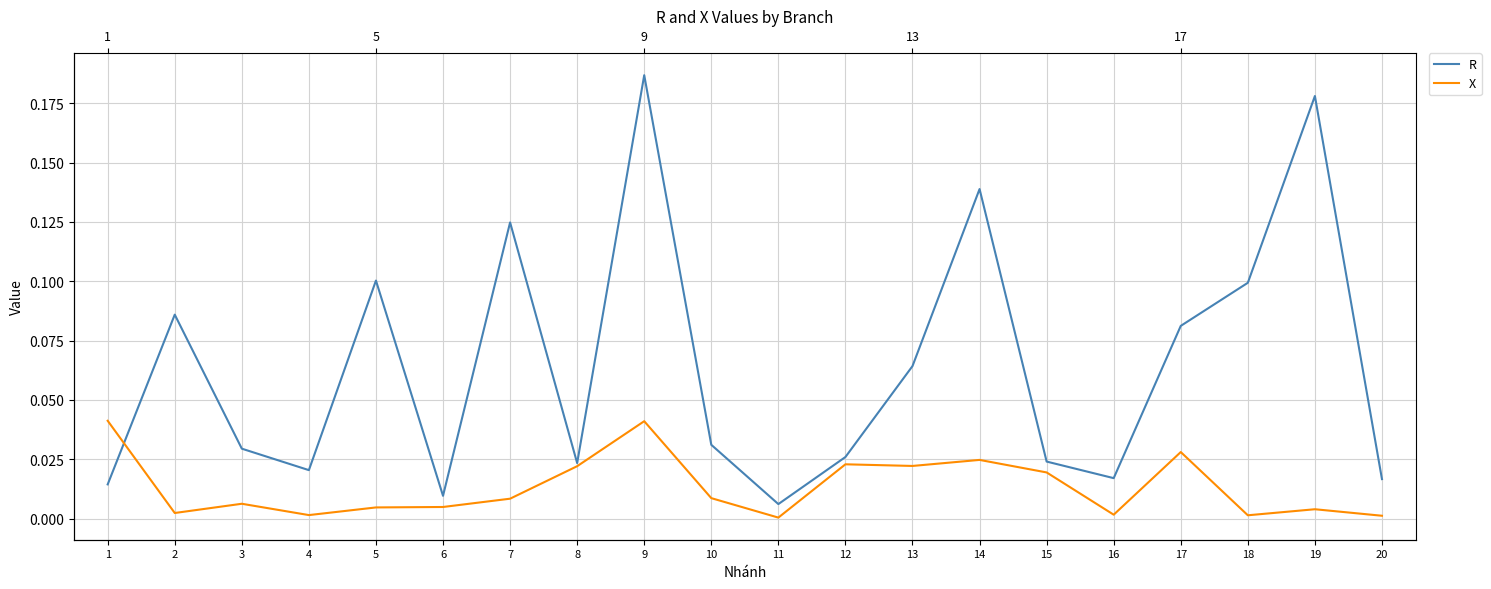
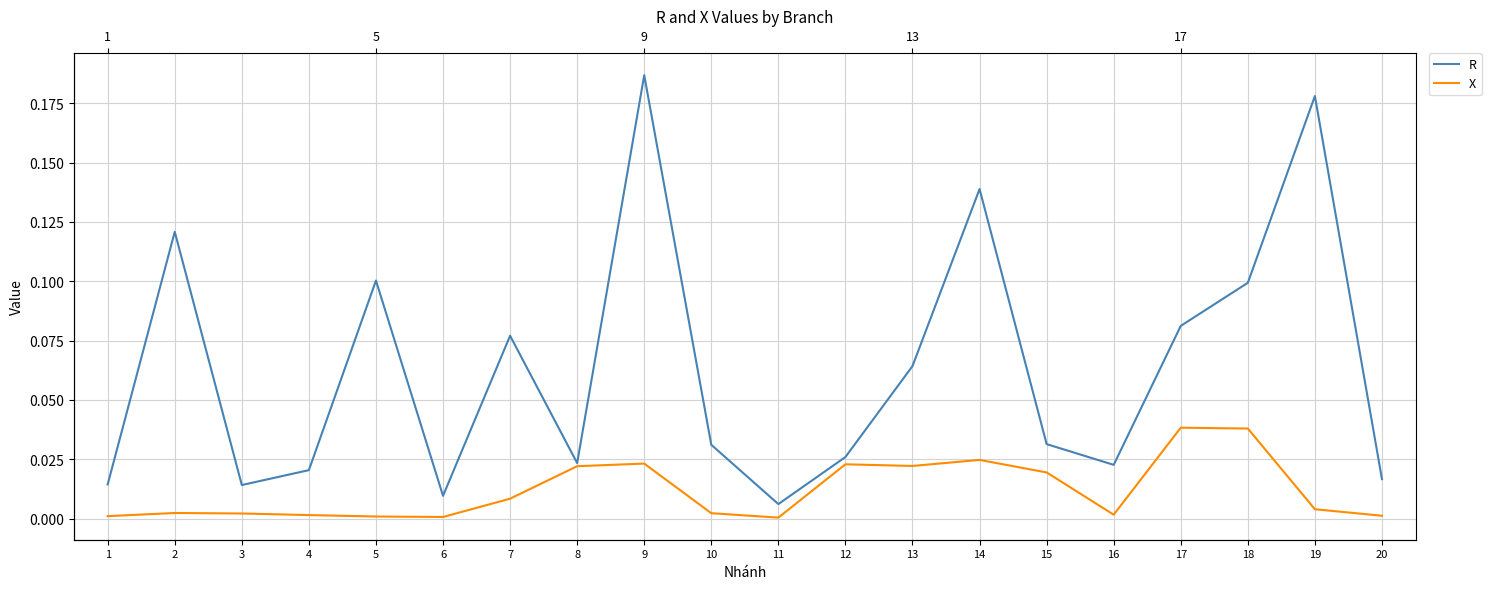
X, 1: 0.041 -> 0.001
R, 2: 0.086 -> 0.121
R, 3: 0.029 -> 0.014
X, 3: 0.006 -> 0.002
X, 5: 0.005 -> 0.001
X, 6: 0.005 -> 0.001
R, 7: 0.125 -> 0.077
X, 9: 0.041 -> 0.023
X, 10: 0.009 -> 0.002
R, 15: 0.024 -> 0.031
R, 16: 0.017 -> 0.023
X, 17: 0.028 -> 0.038
X, 18: 0.001 -> 0.038
